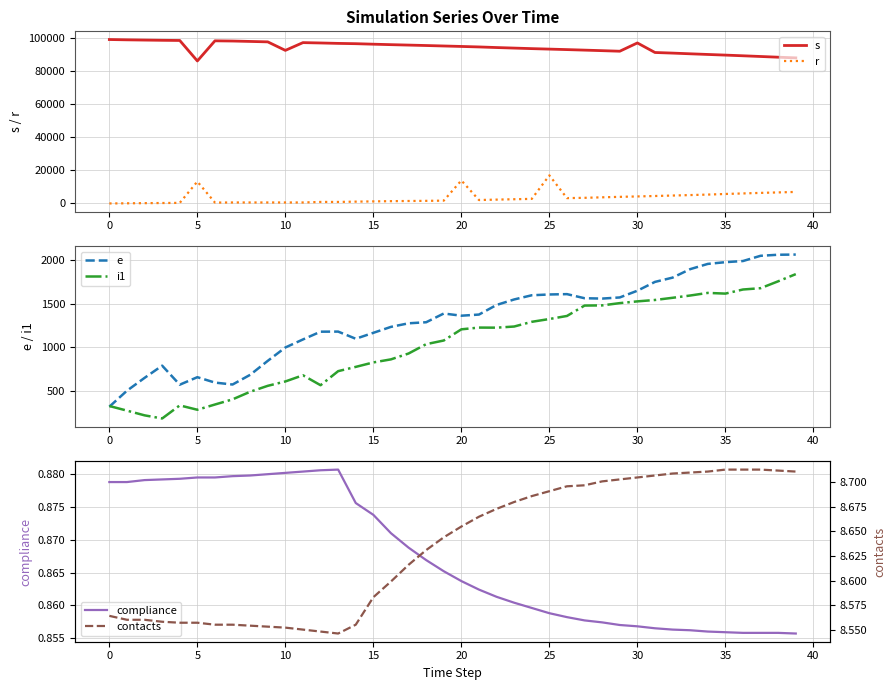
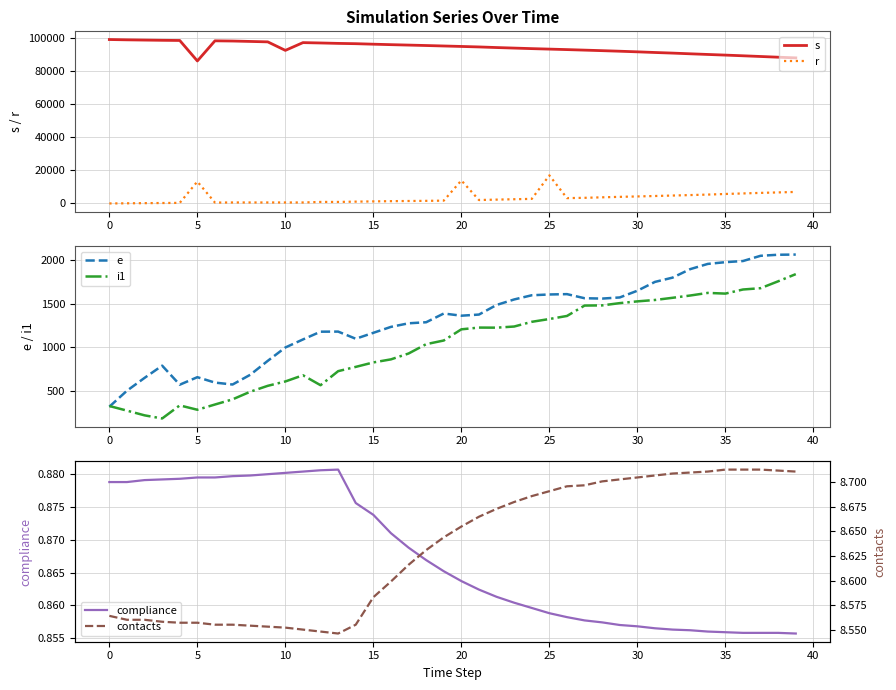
Simulation Series Over Time, s, 30: 97000 -> 92000
